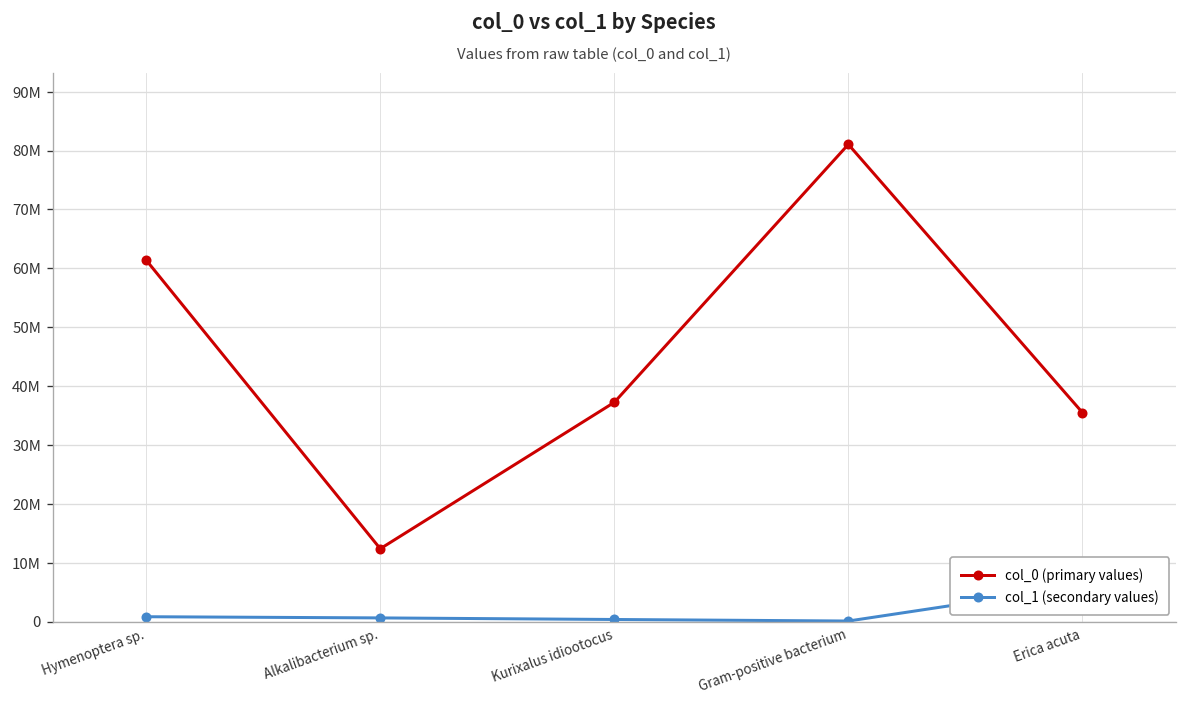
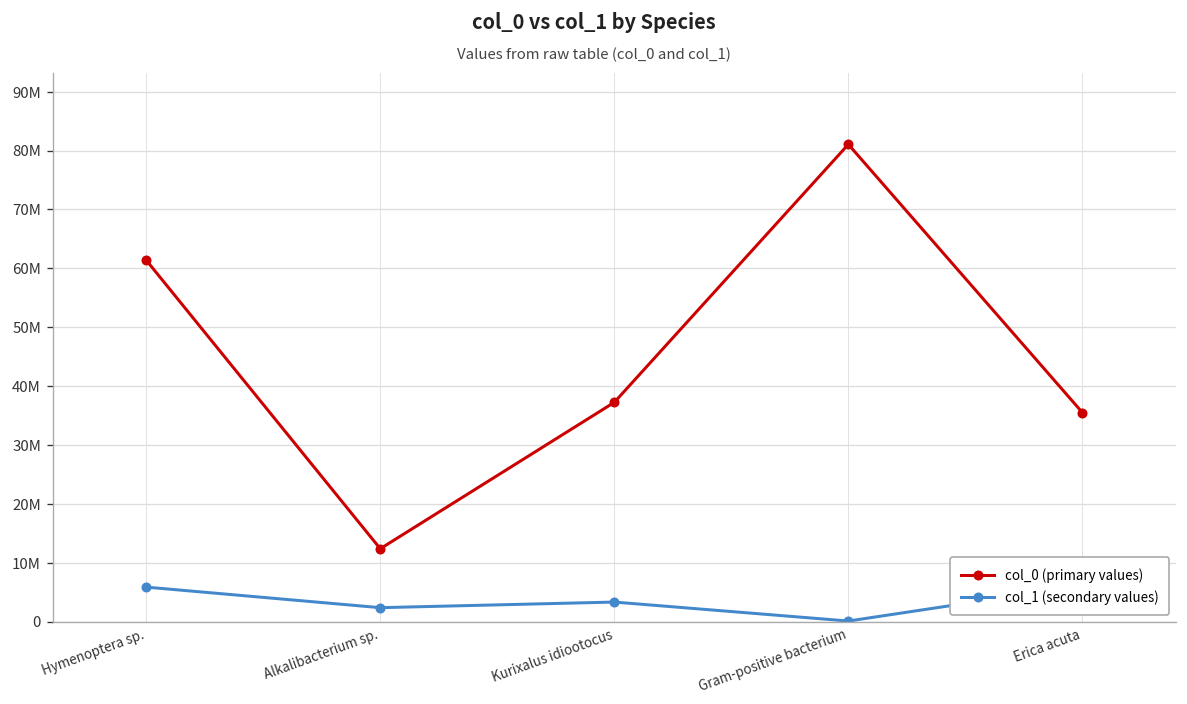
col_1 (secondary values), Hymenoptera sp.: 1000000 -> 6000000
col_1 (secondary values), Alkalibacterium sp.: 1000000 -> 2000000
col_1 (secondary values), Kurixalus idiootocus: 0 -> 3000000
